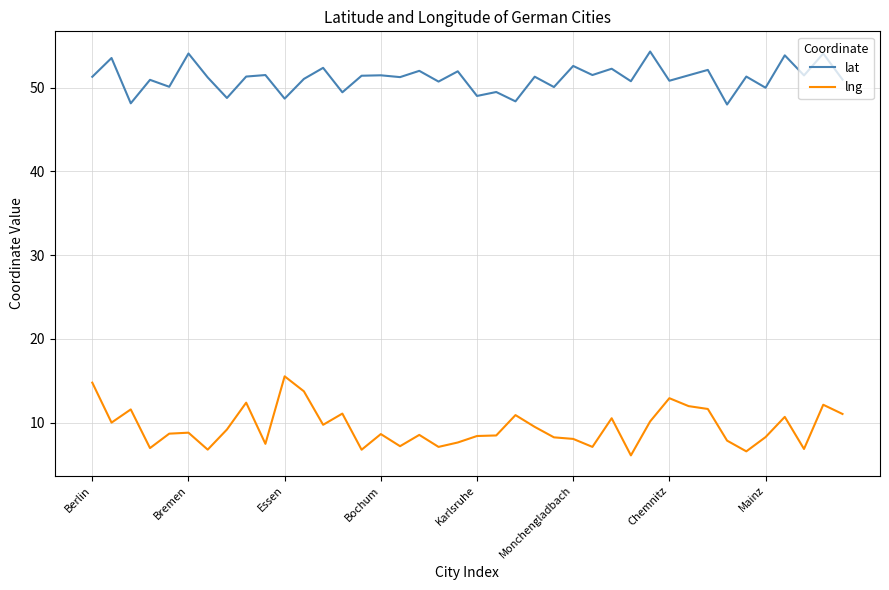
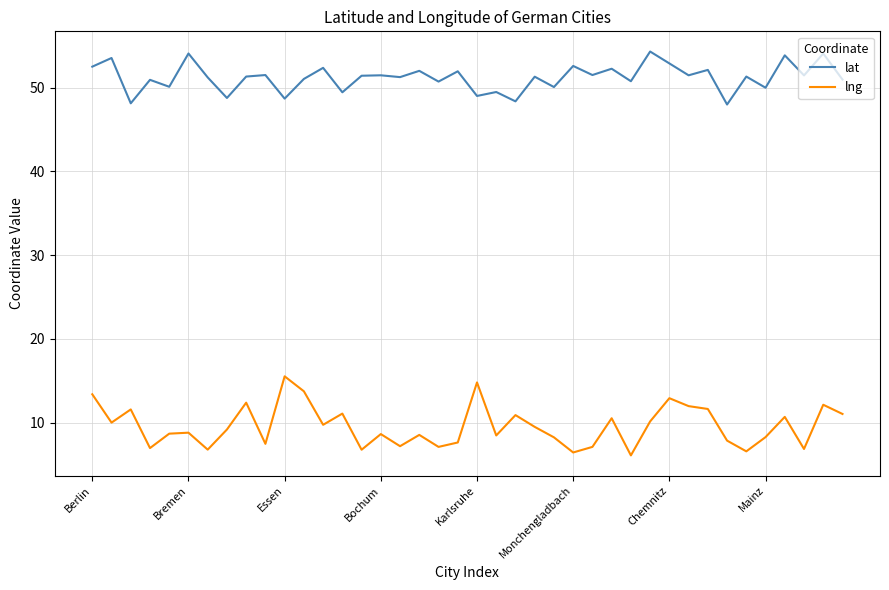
lat, Berlin: 51 -> 53
lng, Berlin: 15 -> 13
lng, Karlsruhe: 8 -> 15
lng, Monchengladbach: 8 -> 6
lat, Chemnitz: 51 -> 53
